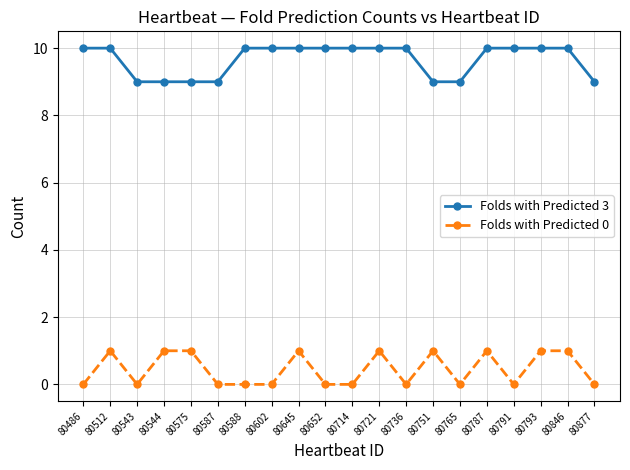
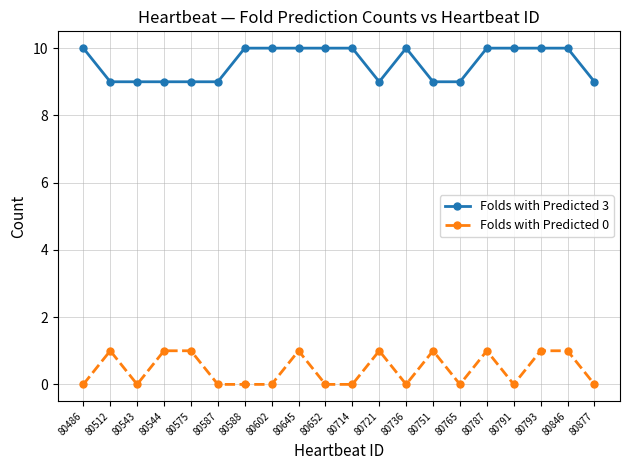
Folds with Predicted 3, 80512: 10 -> 9
Folds with Predicted 3, 80721: 10 -> 9
